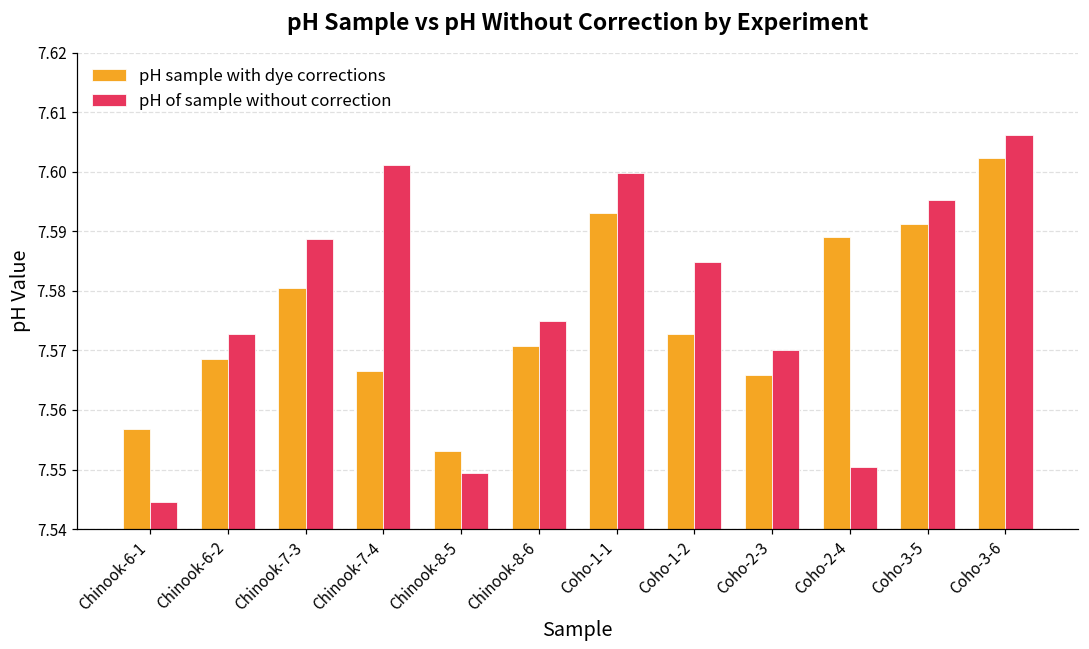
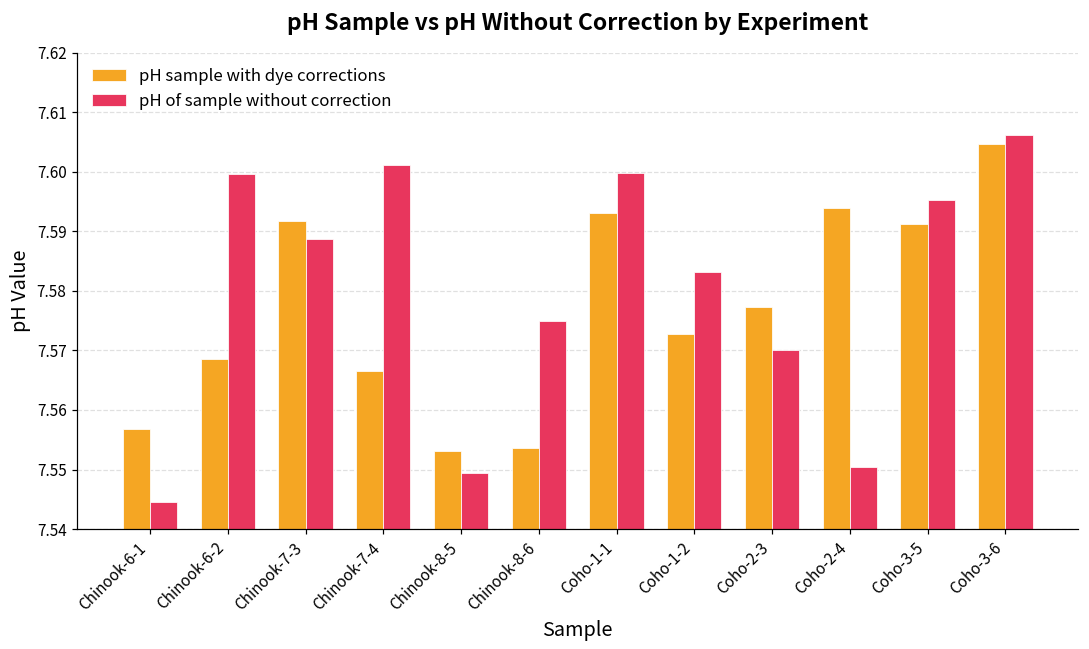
pH of sample without correction, Chinook-6-2: 7.573 -> 7.600
pH sample with dye corrections, Chinook-7-3: 7.581 -> 7.592
pH sample with dye corrections, Chinook-8-6: 7.571 -> 7.554
pH of sample without correction, Coho-1-2: 7.585 -> 7.583
pH sample with dye corrections, Coho-2-3: 7.566 -> 7.577
pH sample with dye corrections, Coho-2-4: 7.589 -> 7.594
pH sample with dye corrections, Coho-3-6: 7.602 -> 7.605
